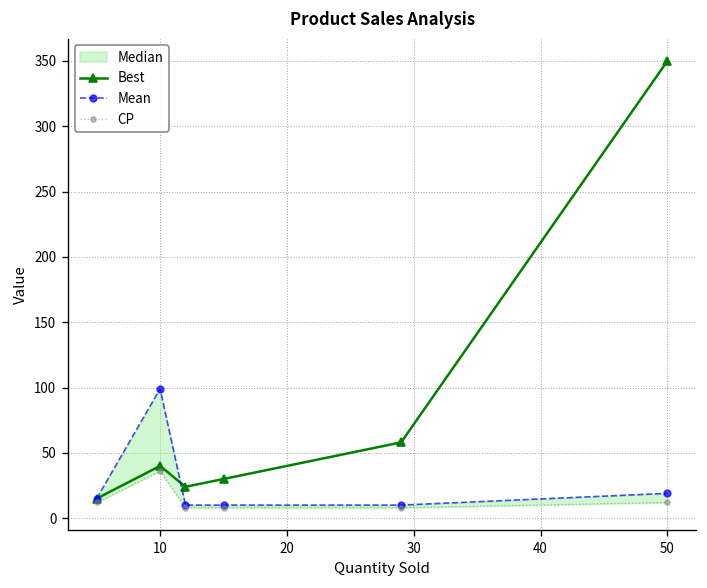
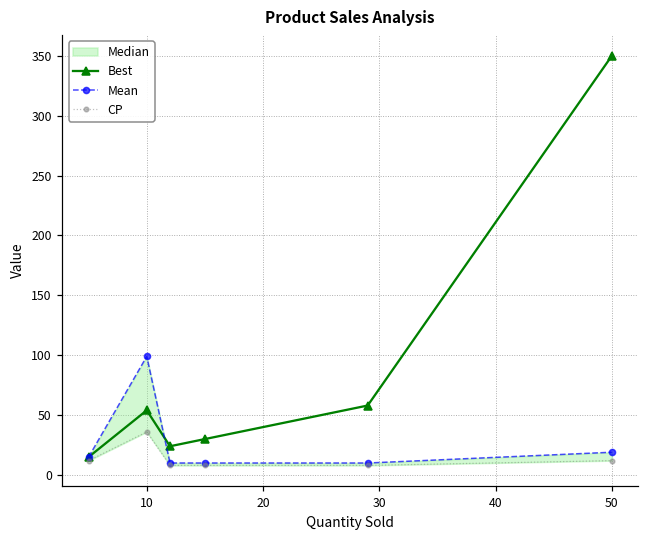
Best, 10: 40 -> 54
